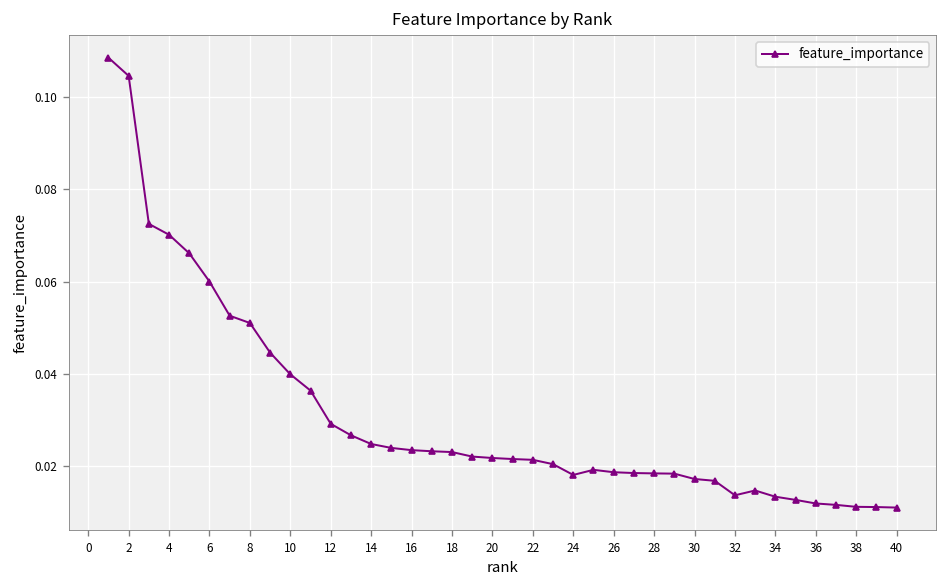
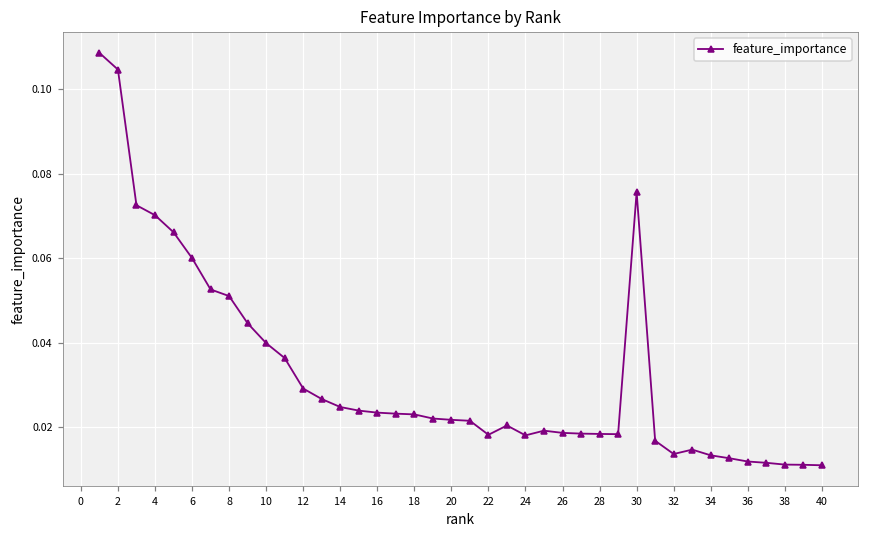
22: 0.021 -> 0.018
30: 0.017 -> 0.076
